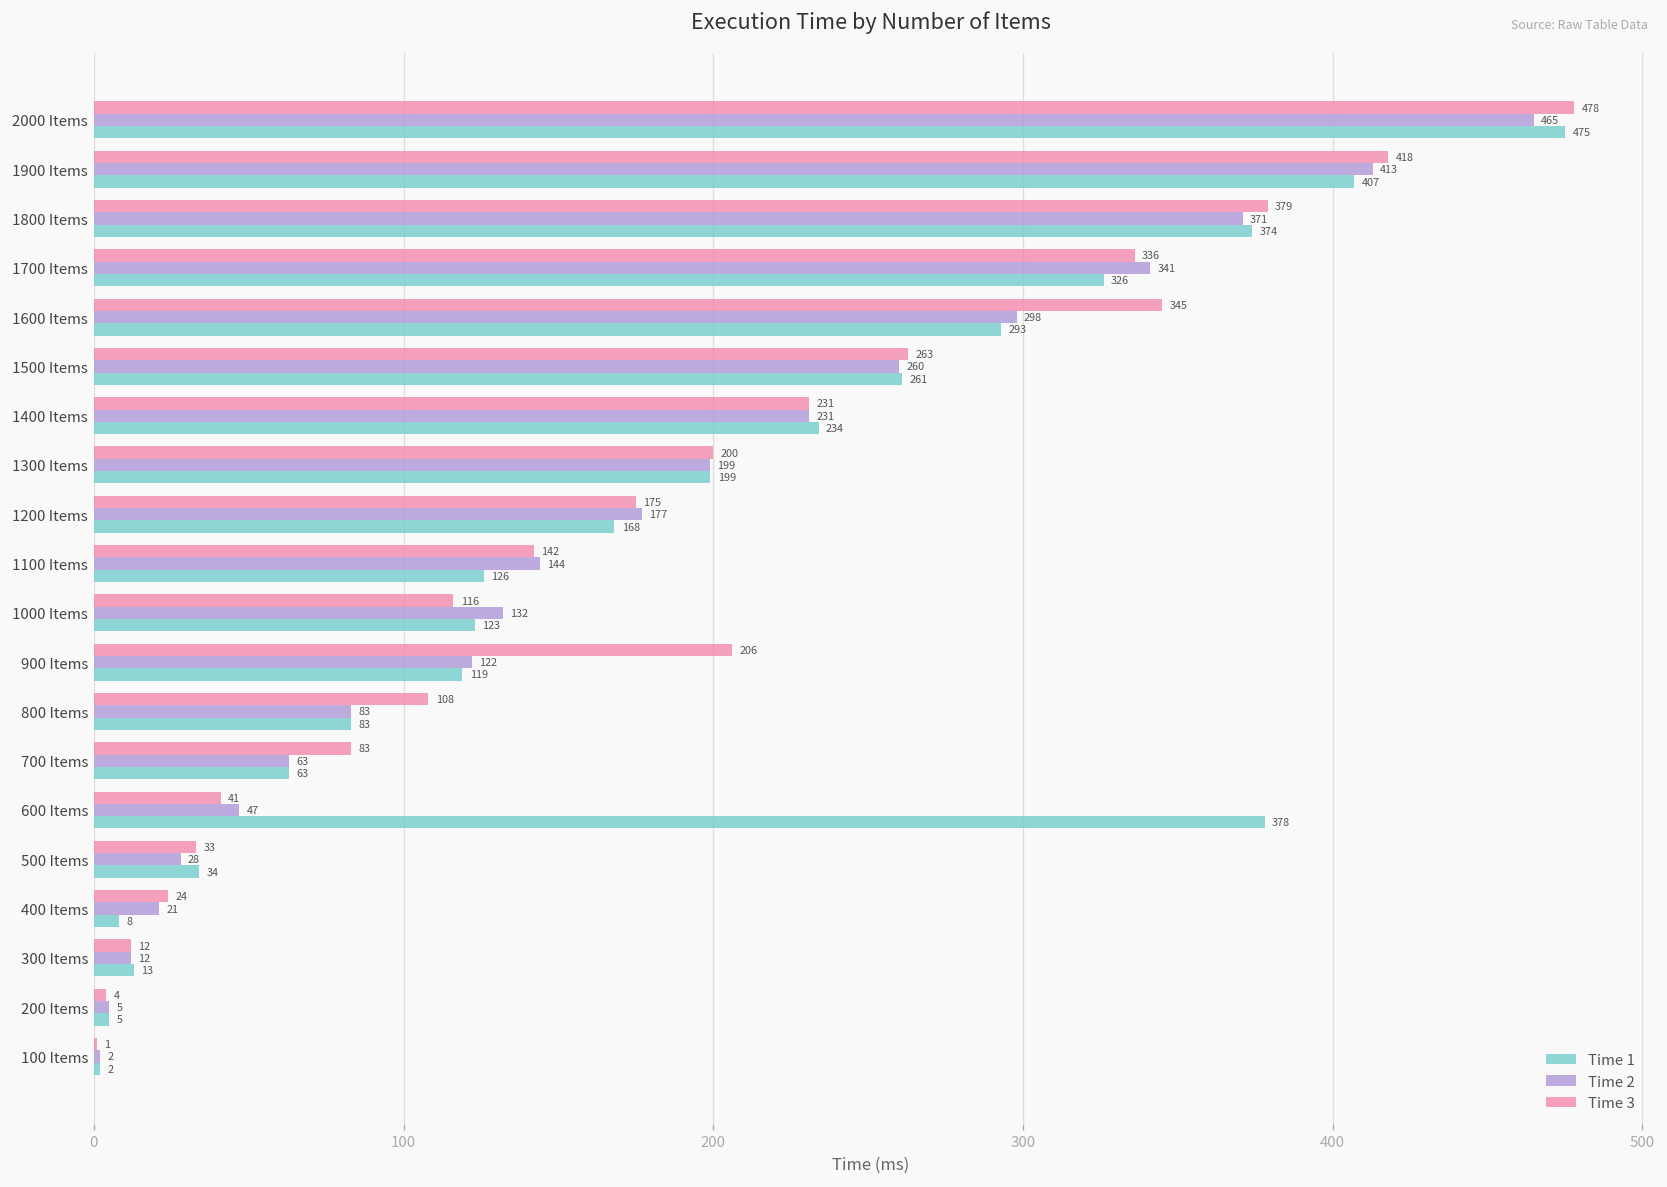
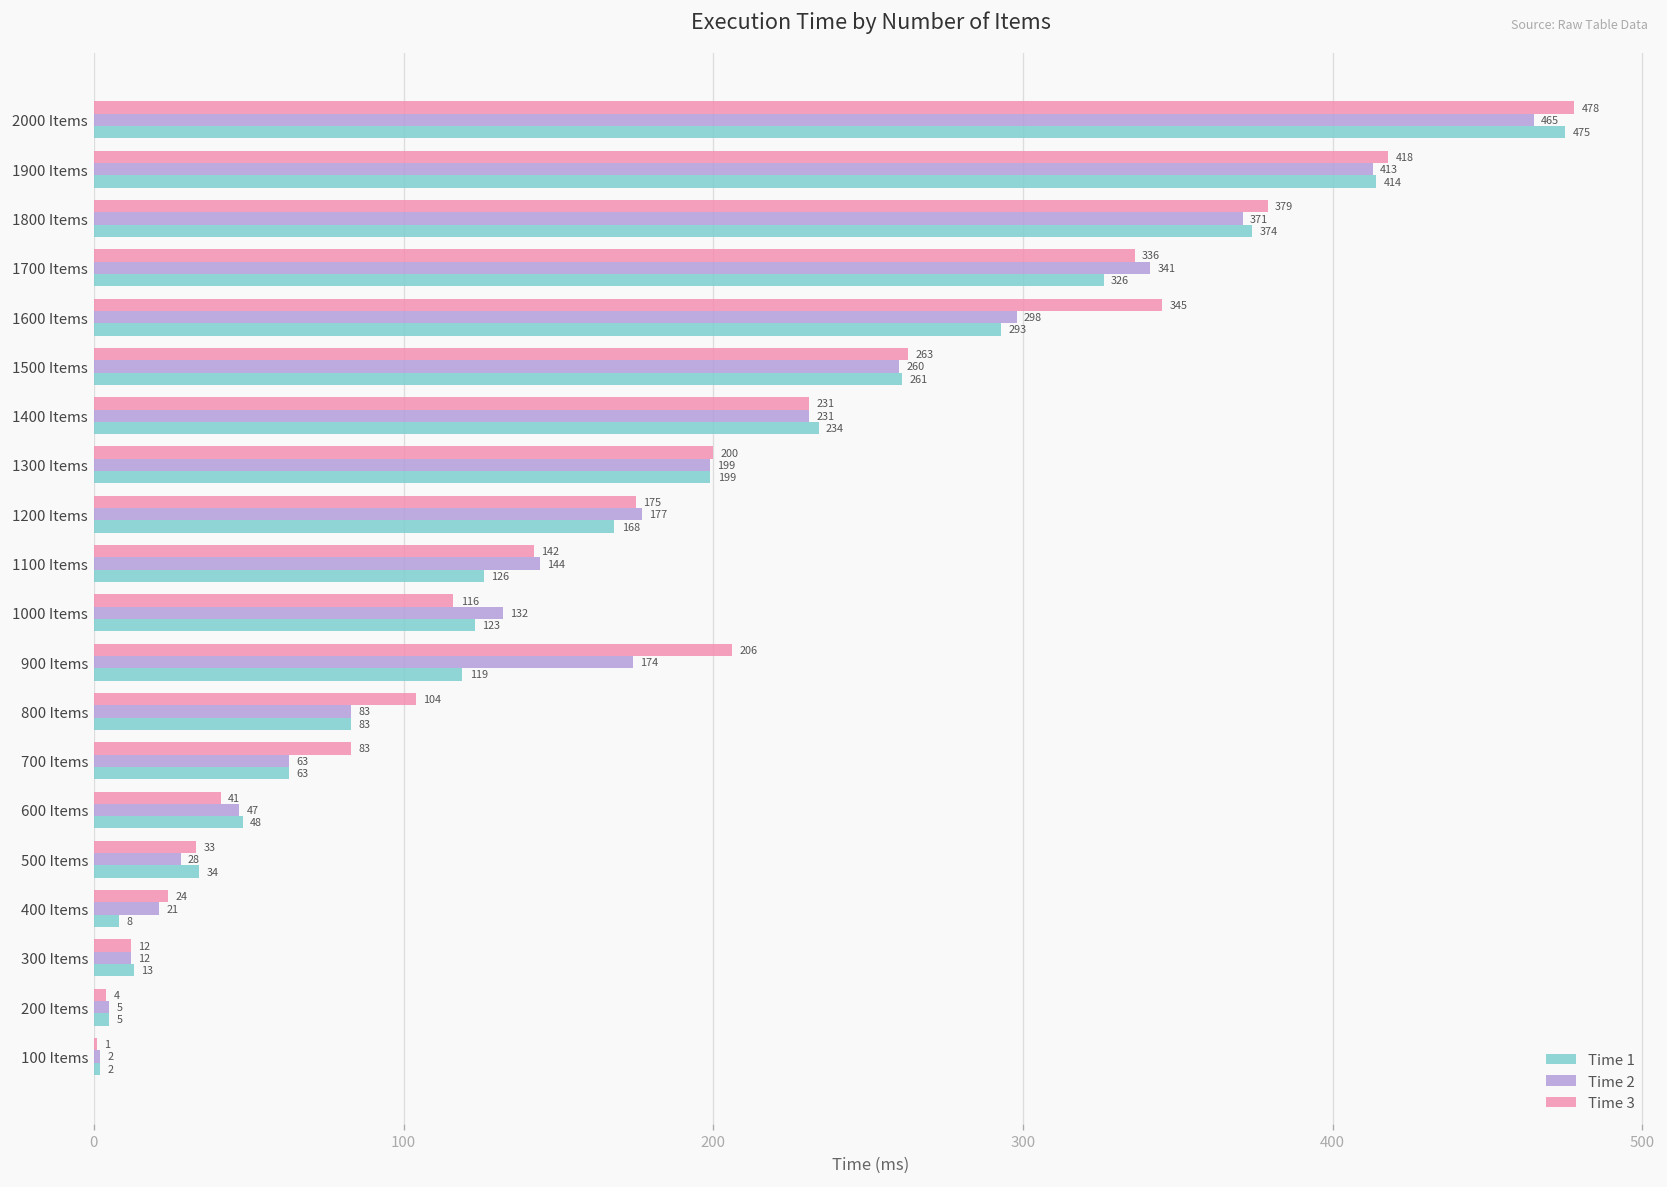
Time 1, 1900 Items: 407 -> 414
Time 2, 900 Items: 122 -> 174
Time 3, 800 Items: 108 -> 104
Time 1, 600 Items: 378 -> 48
